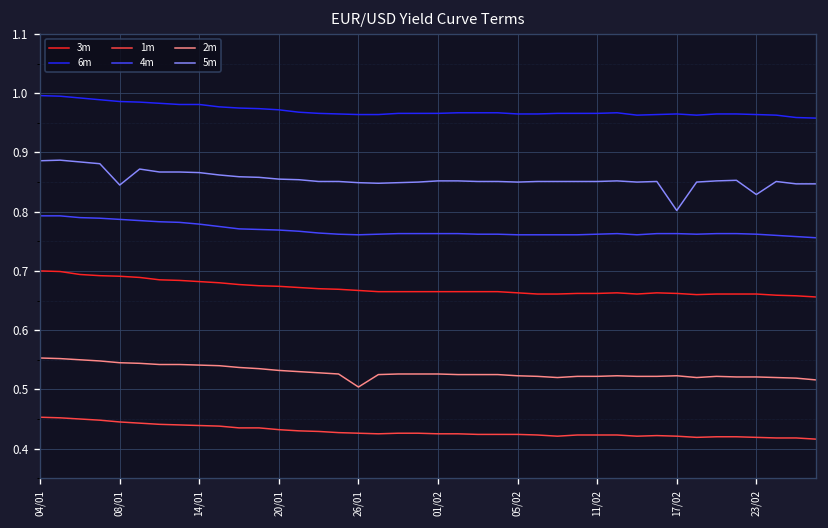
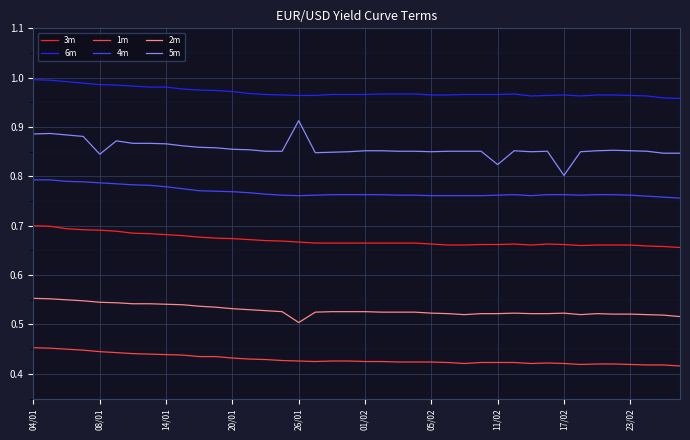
5m, 26/01: 0.85 -> 0.91
5m, 11/02: 0.85 -> 0.82
5m, 23/02: 0.83 -> 0.85
